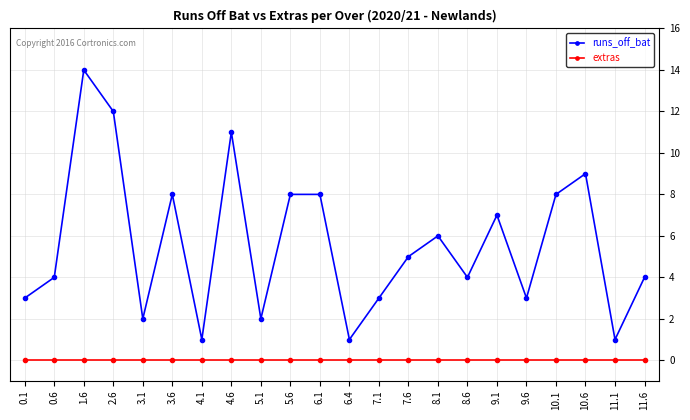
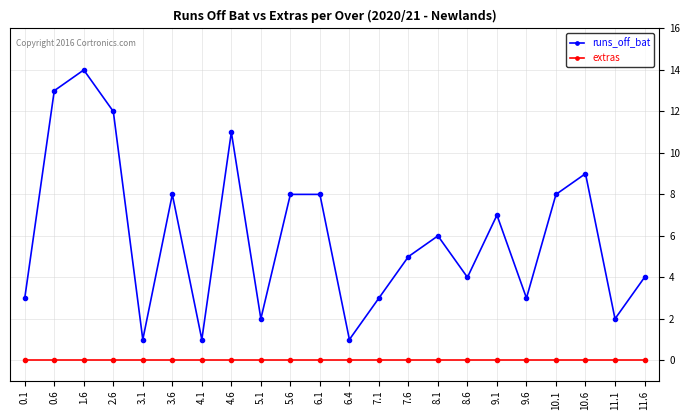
runs_off_bat, 0.6: 4 -> 13
runs_off_bat, 3.1: 2 -> 1
runs_off_bat, 11.1: 1 -> 2
